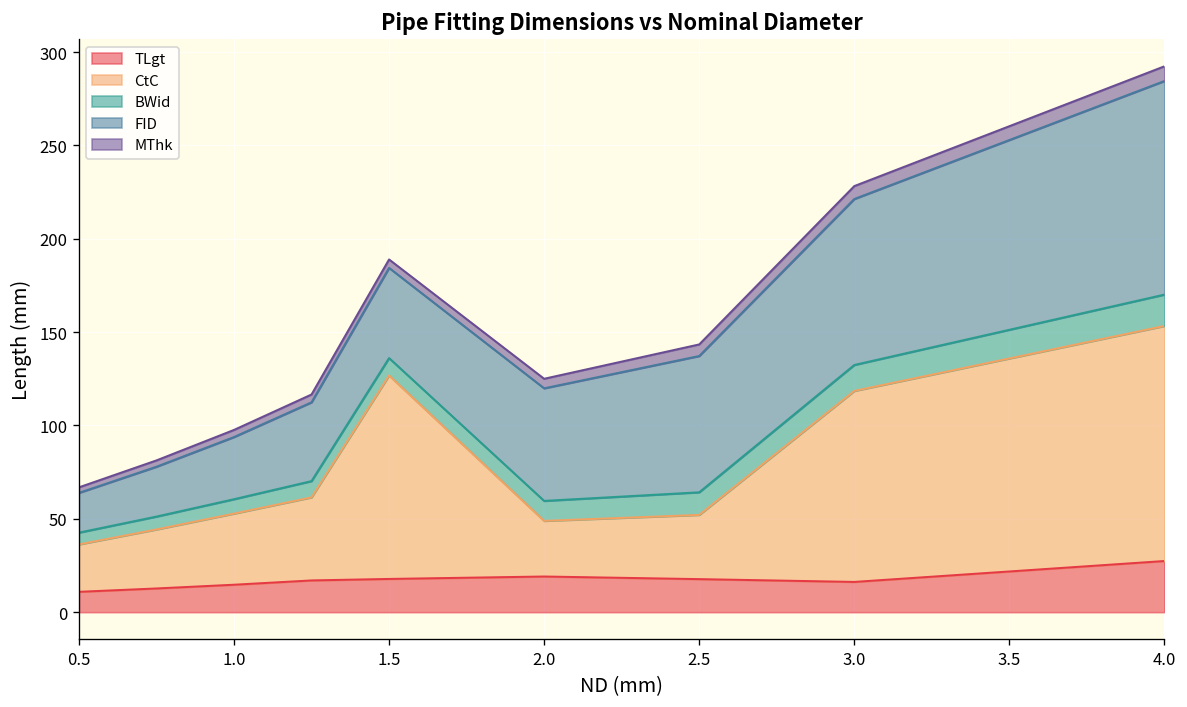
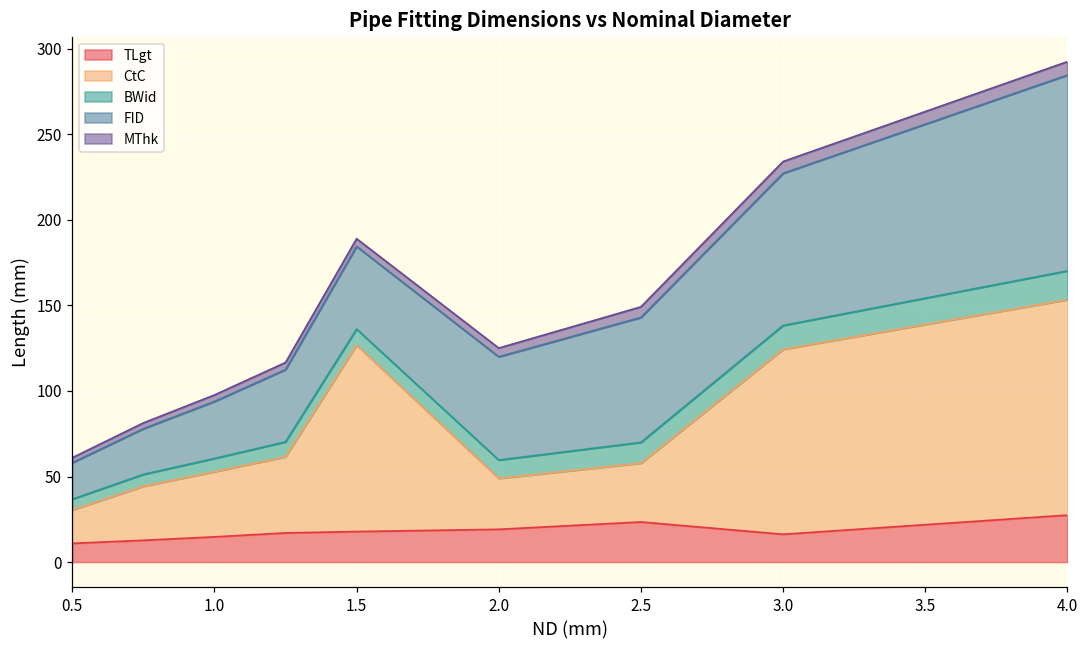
CtC, 0.5: 25 -> 20
TLgt, 2.5: 18 -> 23
CtC, 3.0: 102 -> 108
